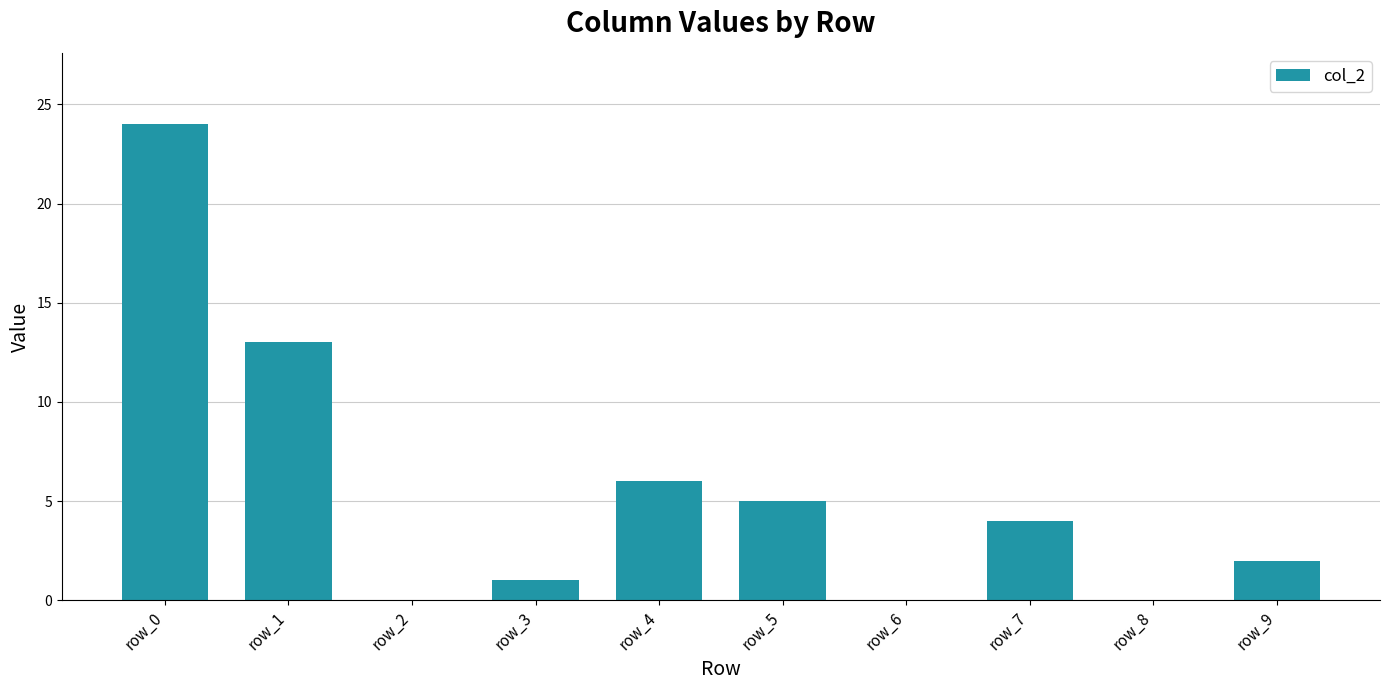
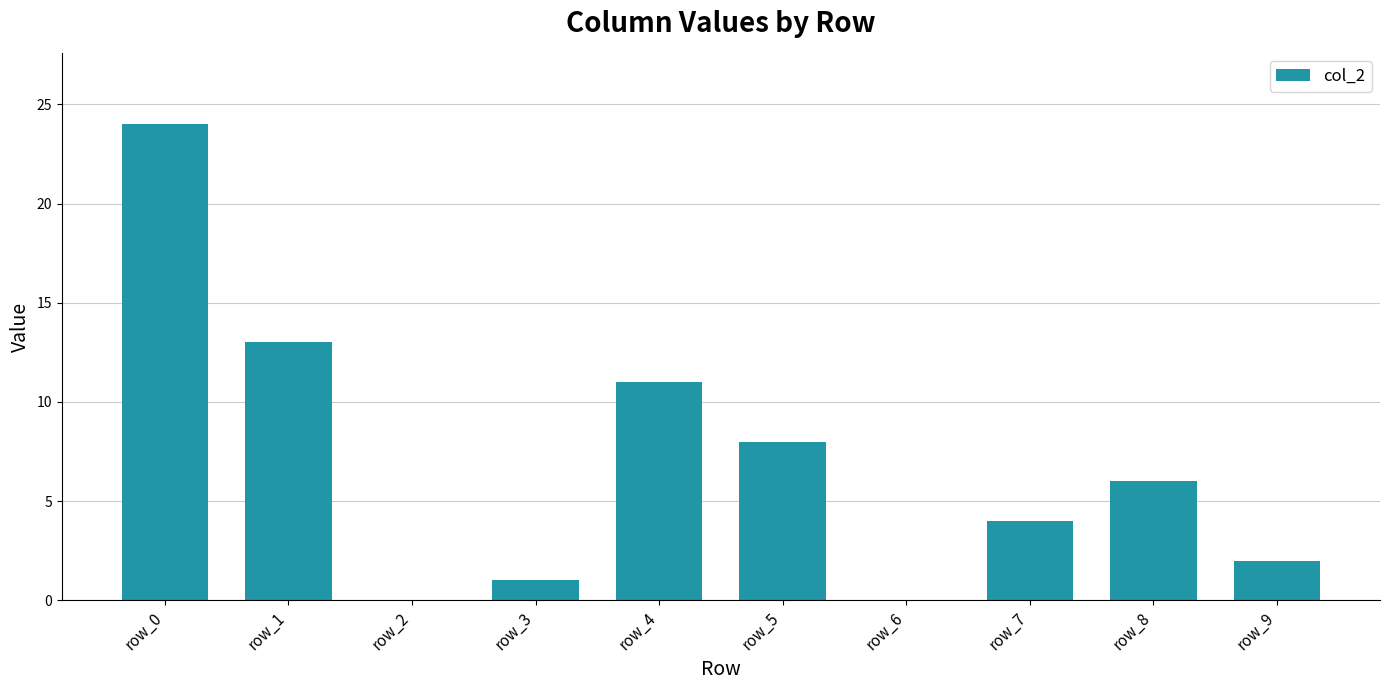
row_4: 6 -> 11
row_5: 5 -> 8
row_8: 0 -> 6
